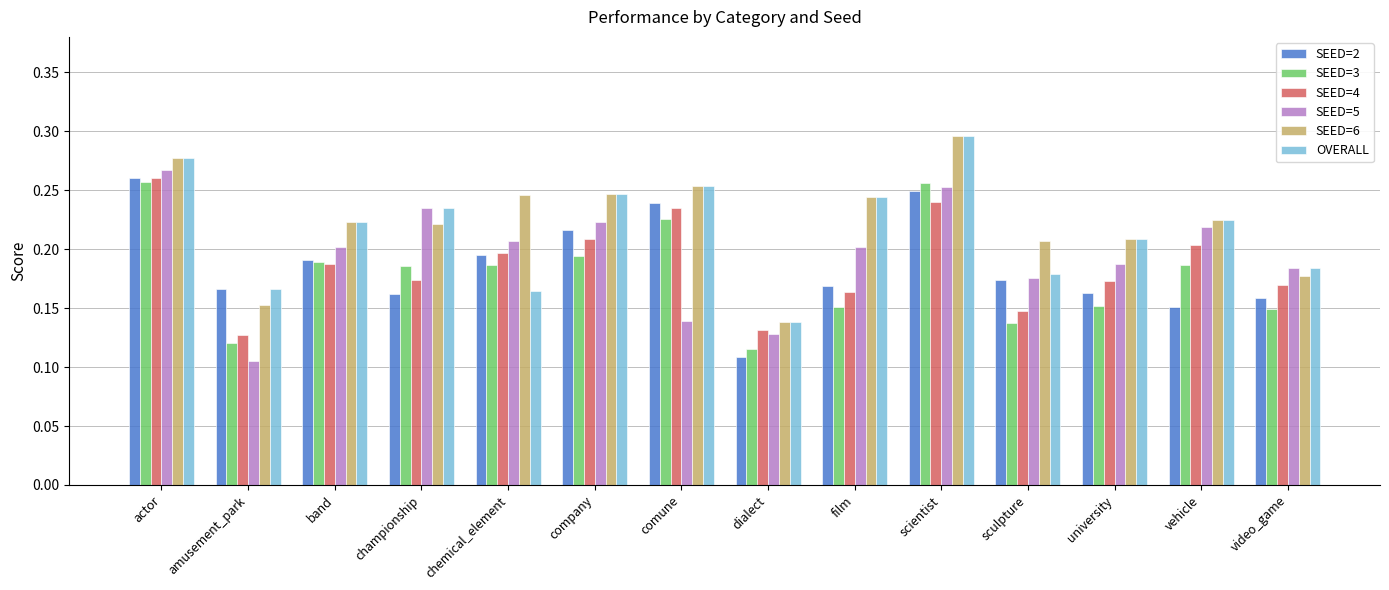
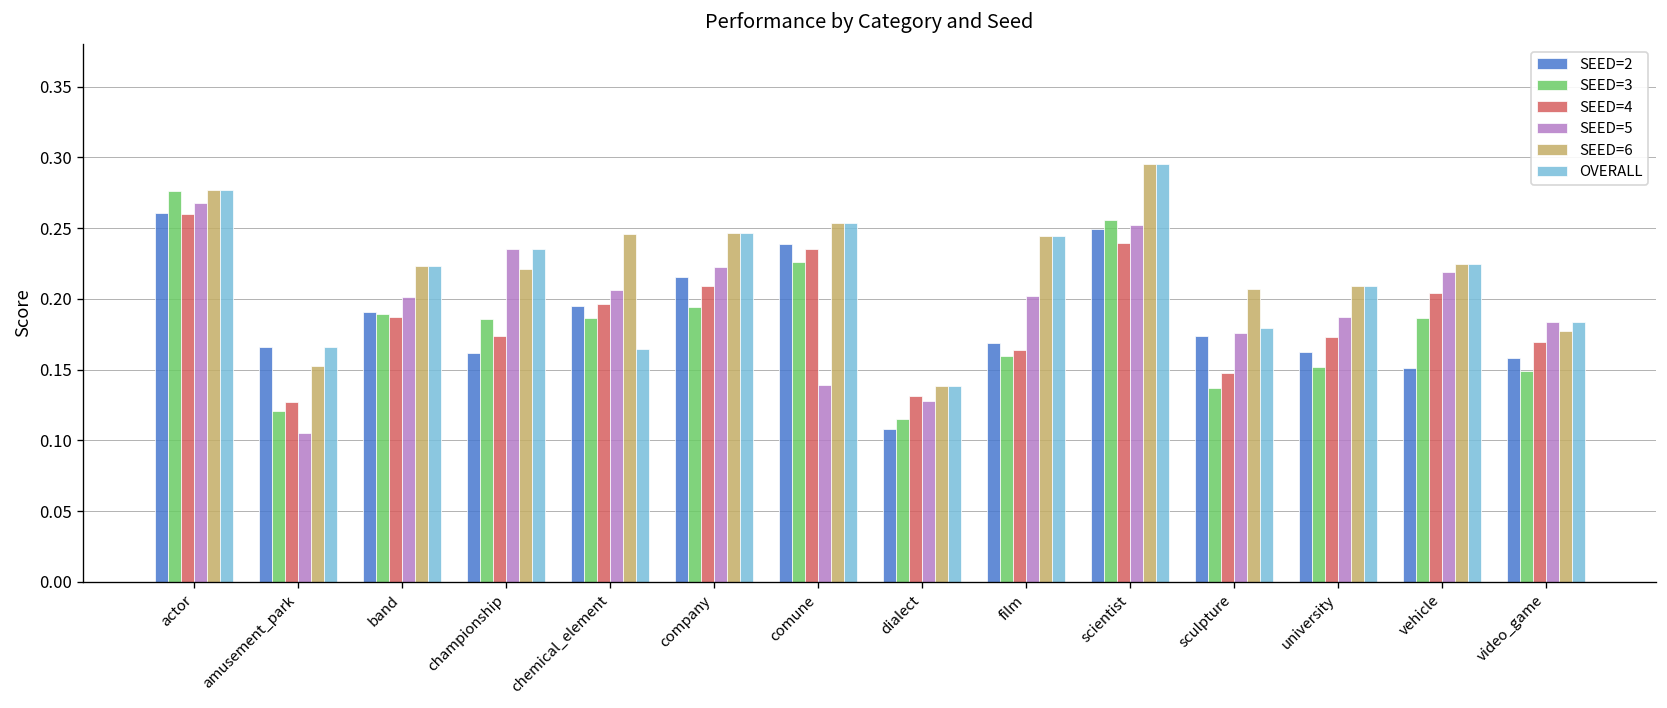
SEED=3, actor: 0.257 -> 0.276
SEED=3, film: 0.151 -> 0.159
